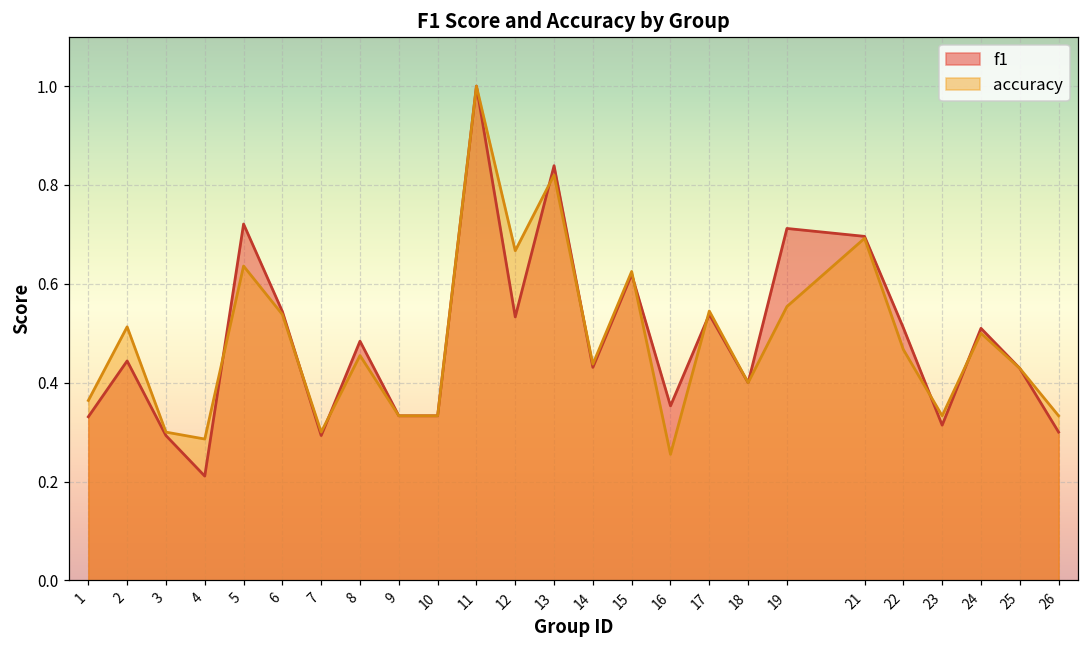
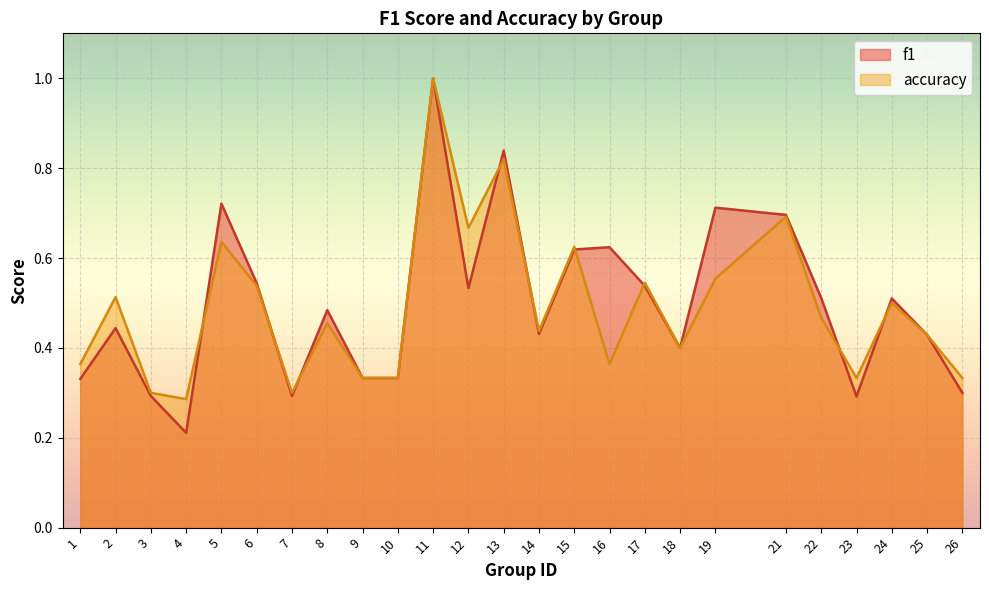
f1, 16: 0.35 -> 0.62
accuracy, 16: 0.26 -> 0.36
f1, 23: 0.31 -> 0.29
